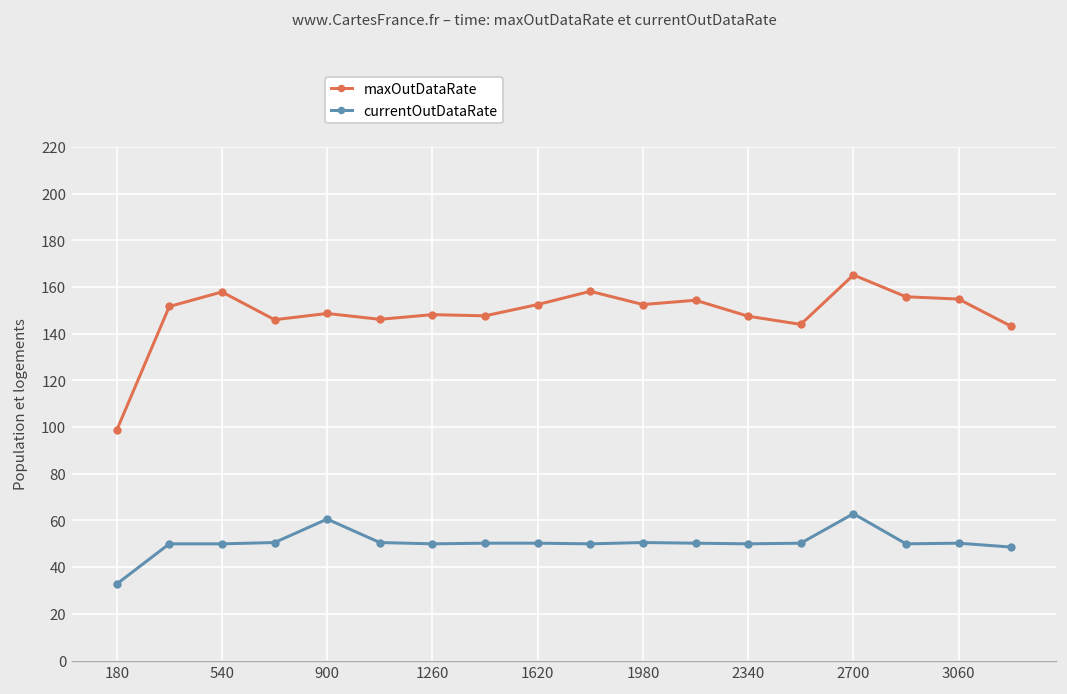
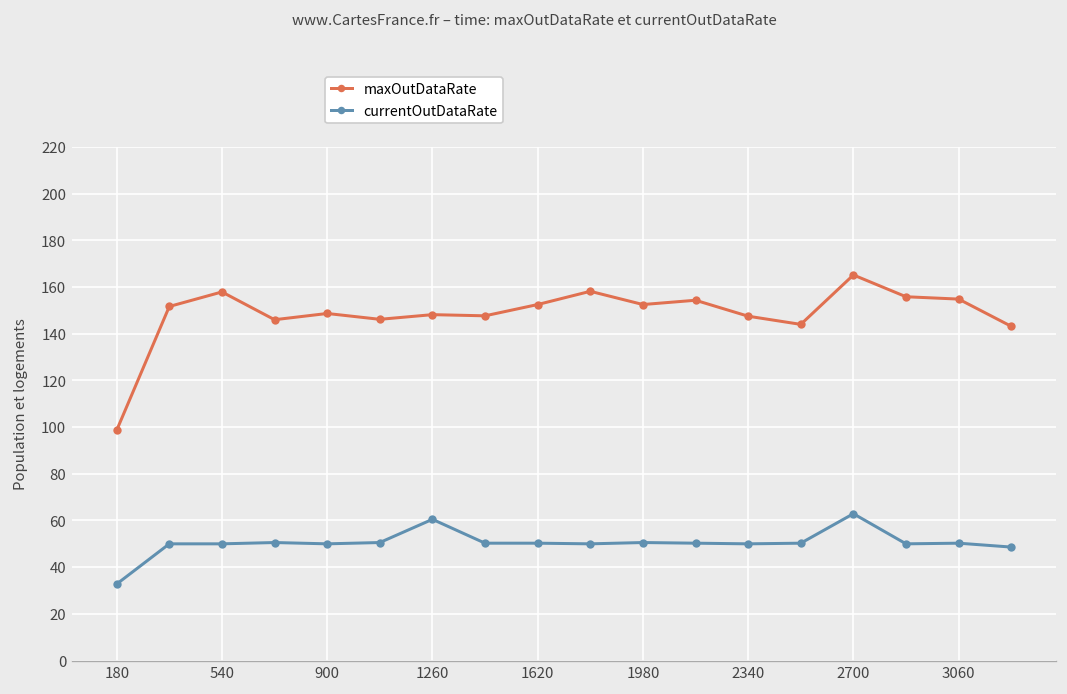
currentOutDataRate, 900: 61 -> 50
currentOutDataRate, 1260: 50 -> 61
